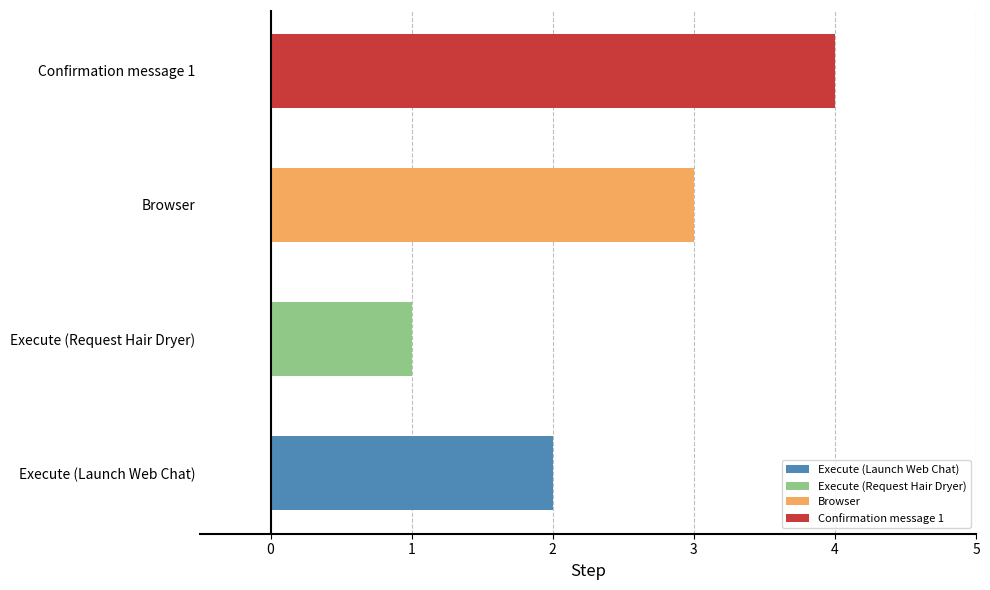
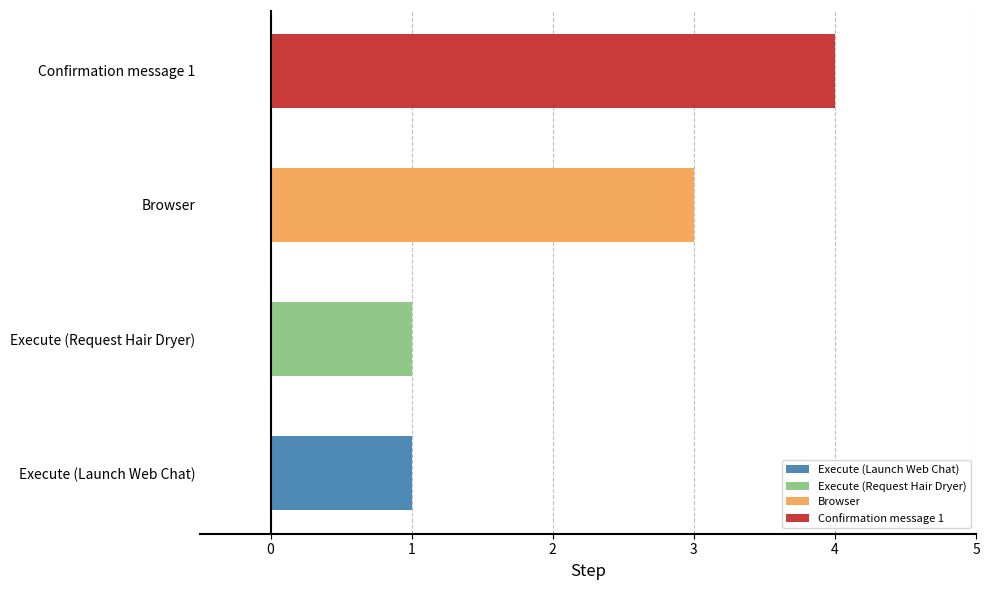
Execute (Launch Web Chat): 2 -> 1
